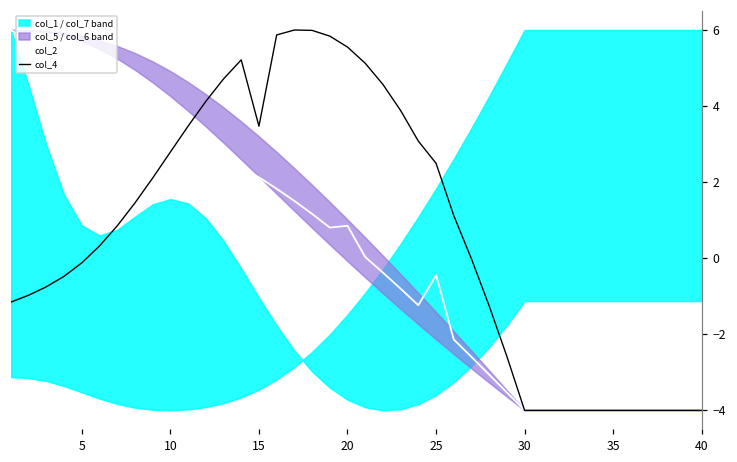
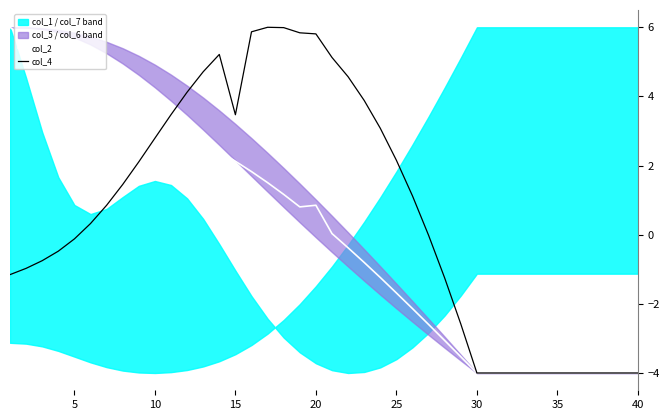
col_4, 20: 5.6 -> 5.8
col_2, 25: -0.4 -> -1.7
col_4, 25: 2.5 -> 2.2
